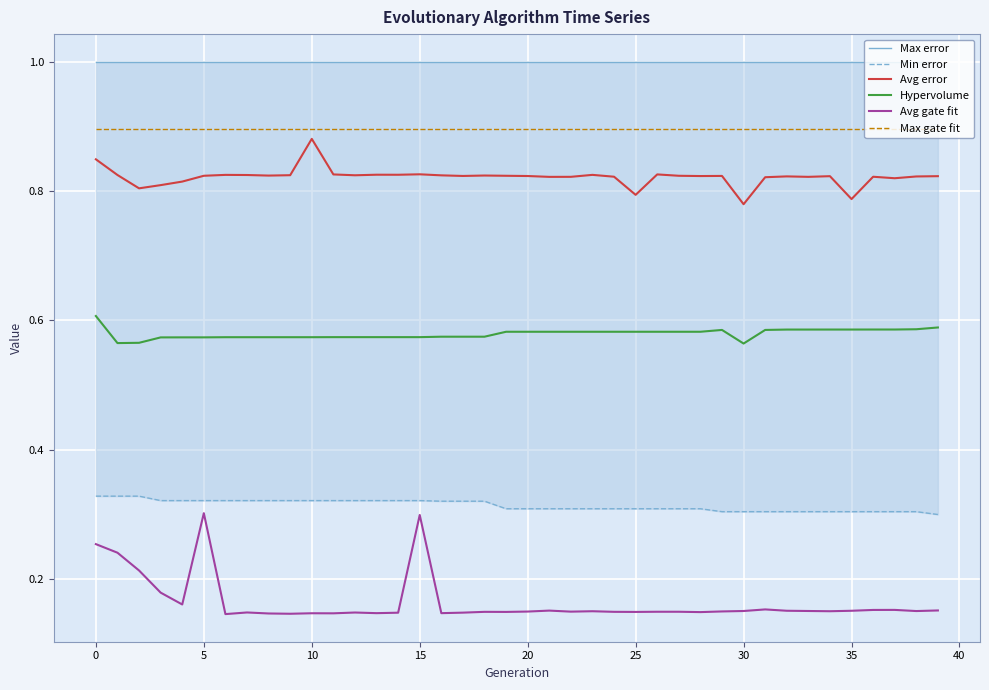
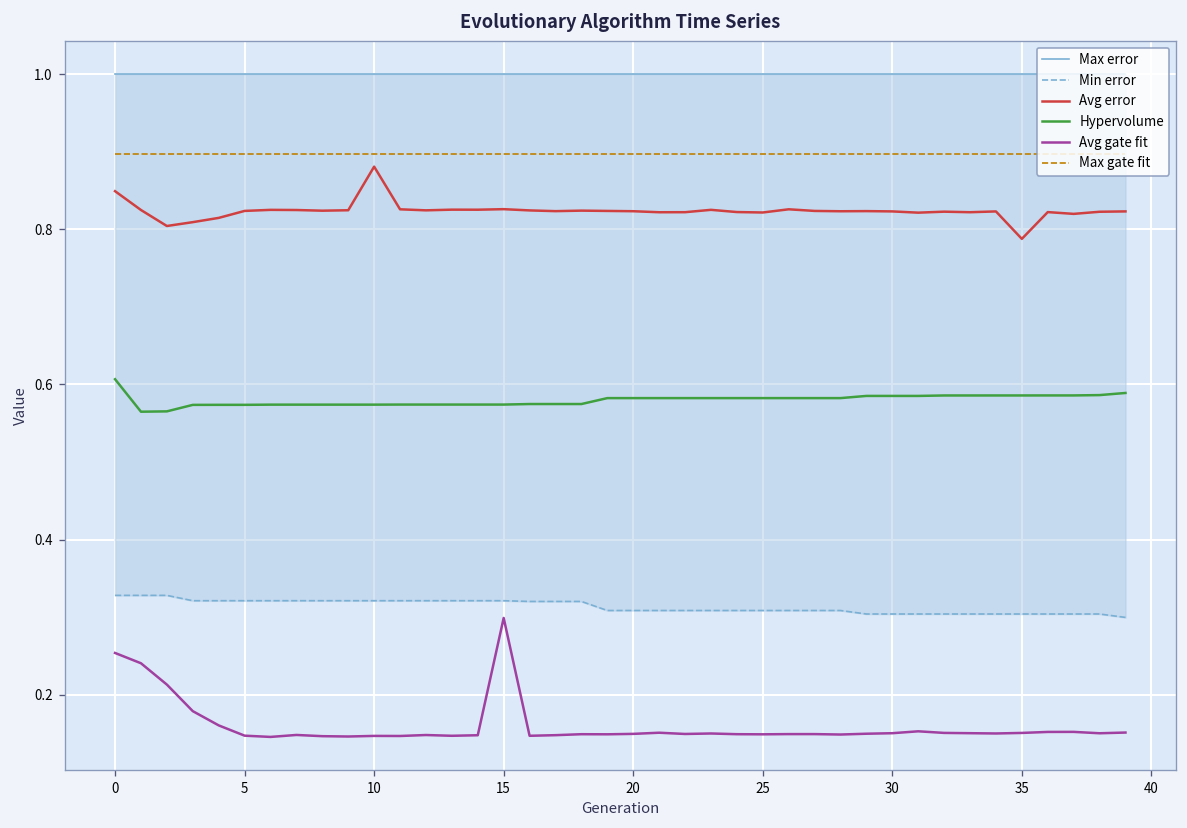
Avg gate fit, 5: 0.30 -> 0.15
Avg error, 25: 0.79 -> 0.82
Avg error, 30: 0.78 -> 0.82
Hypervolume, 30: 0.56 -> 0.59
